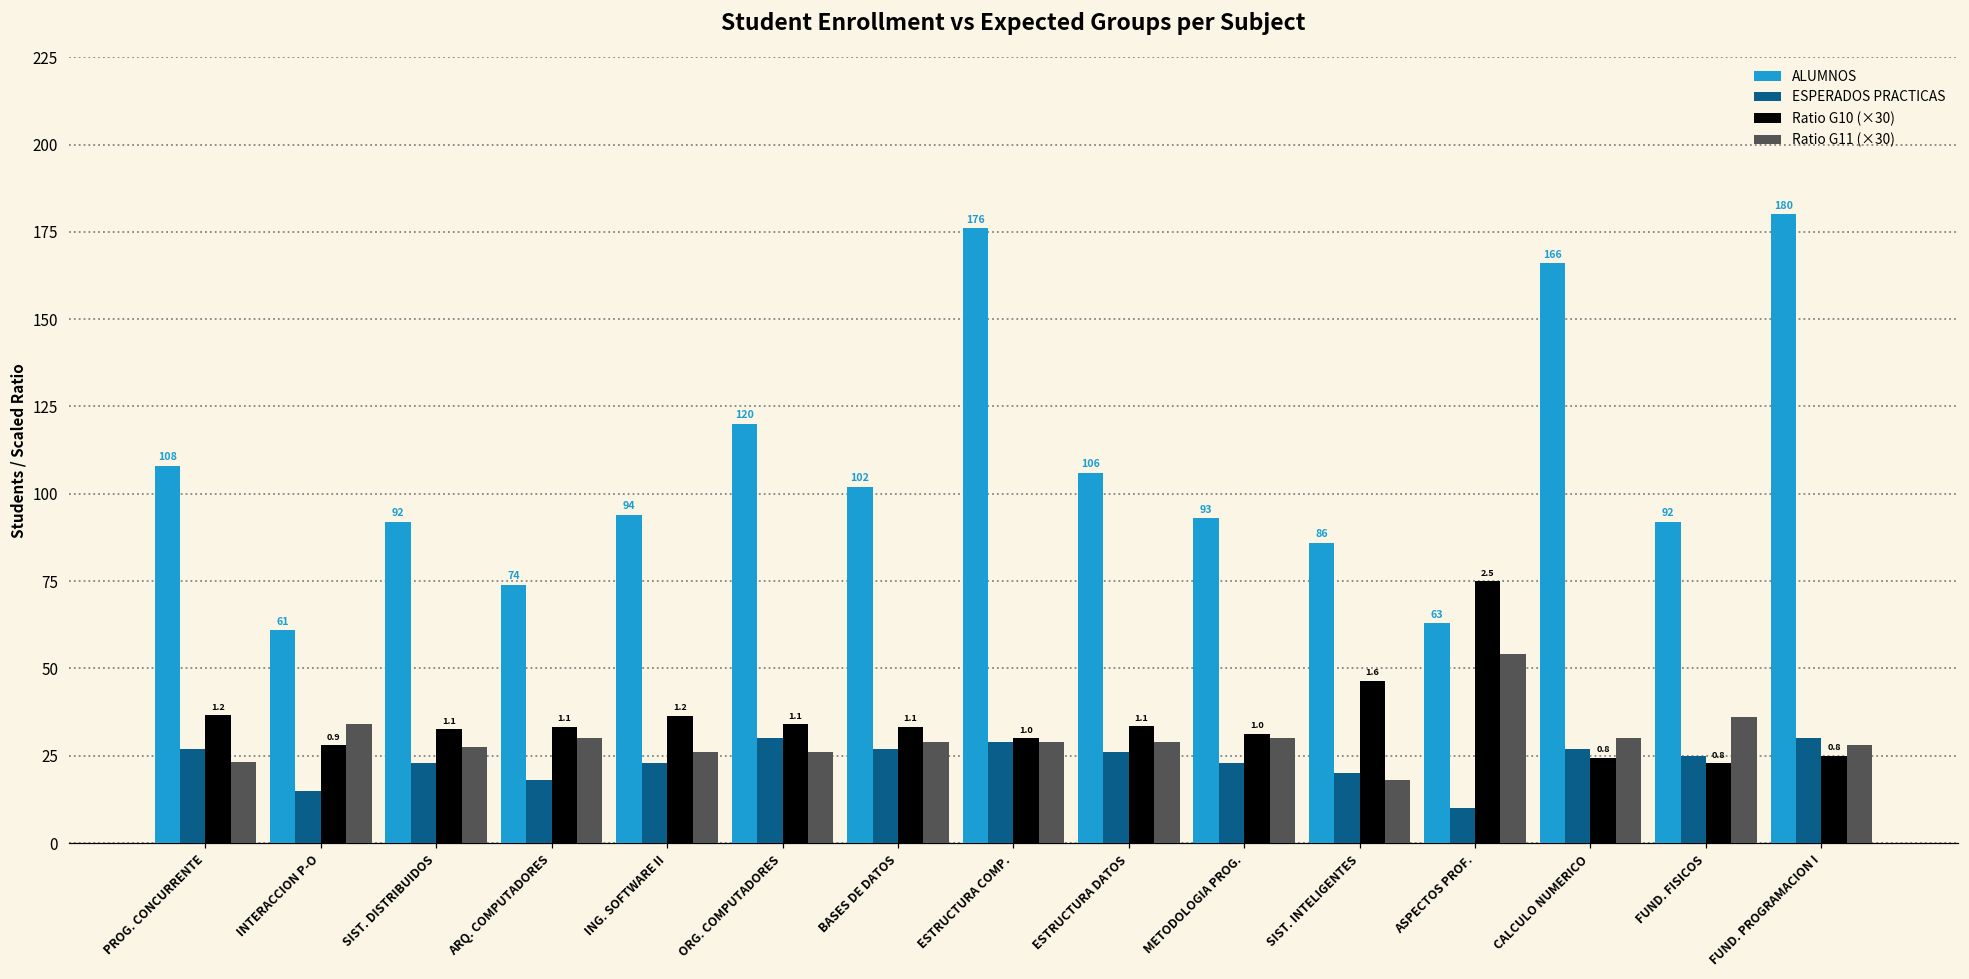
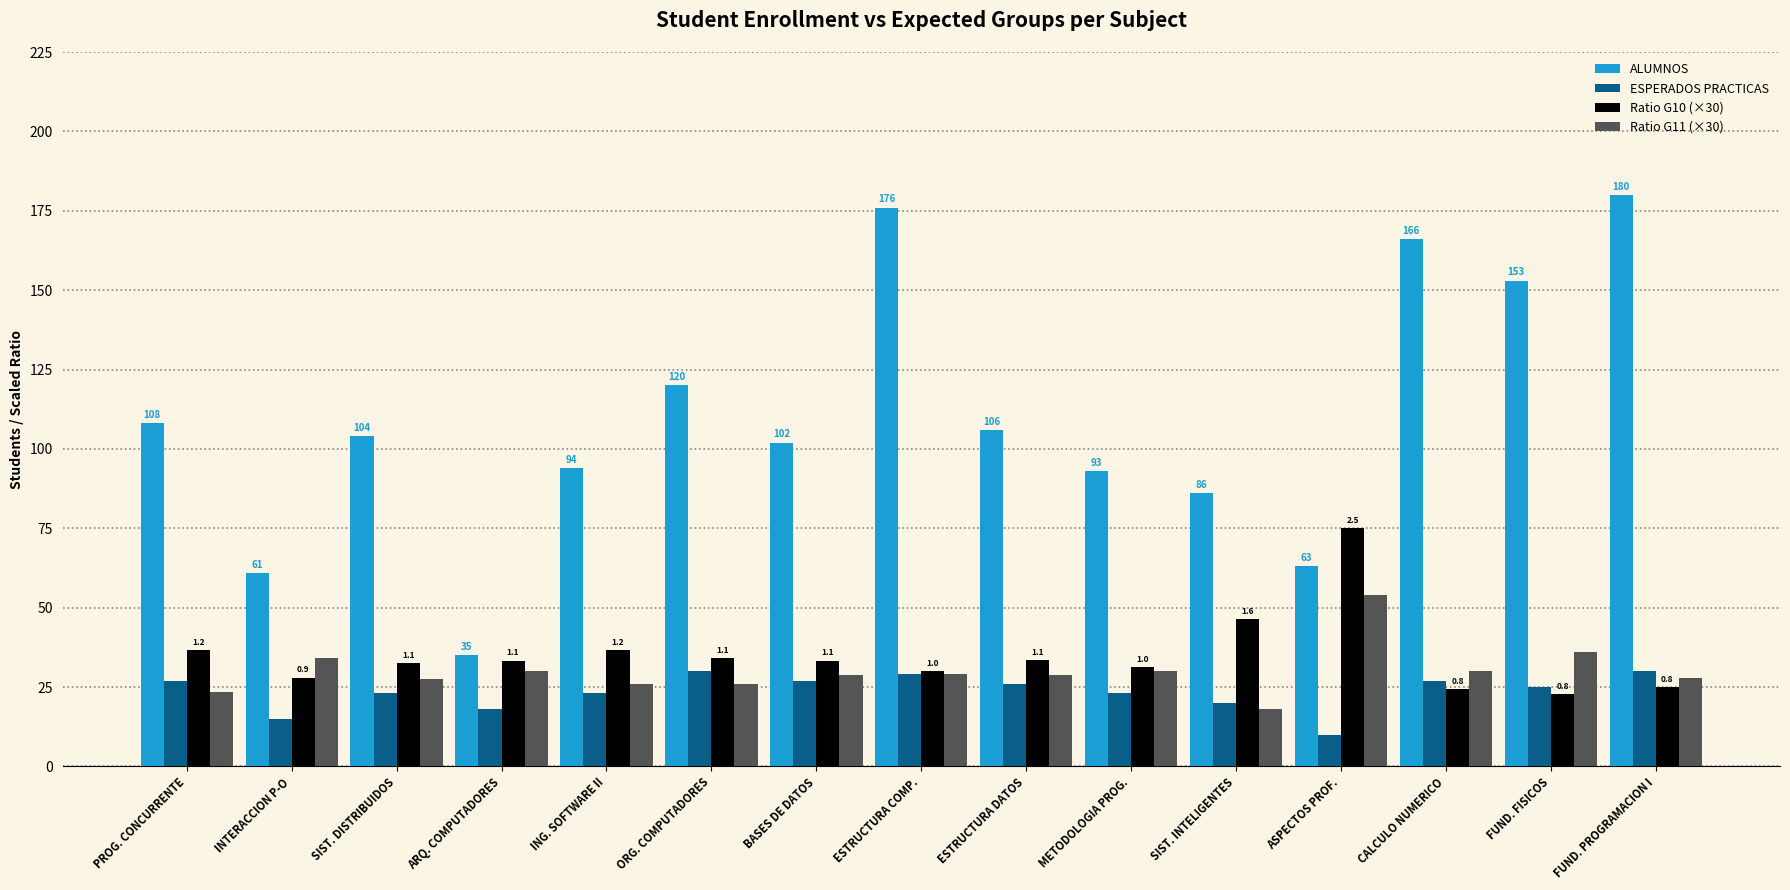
ALUMNOS, SIST. DISTRIBUIDOS: 92 -> 104
ALUMNOS, ARQ. COMPUTADORES: 74 -> 35
ALUMNOS, FUND. FISICOS: 92 -> 153
